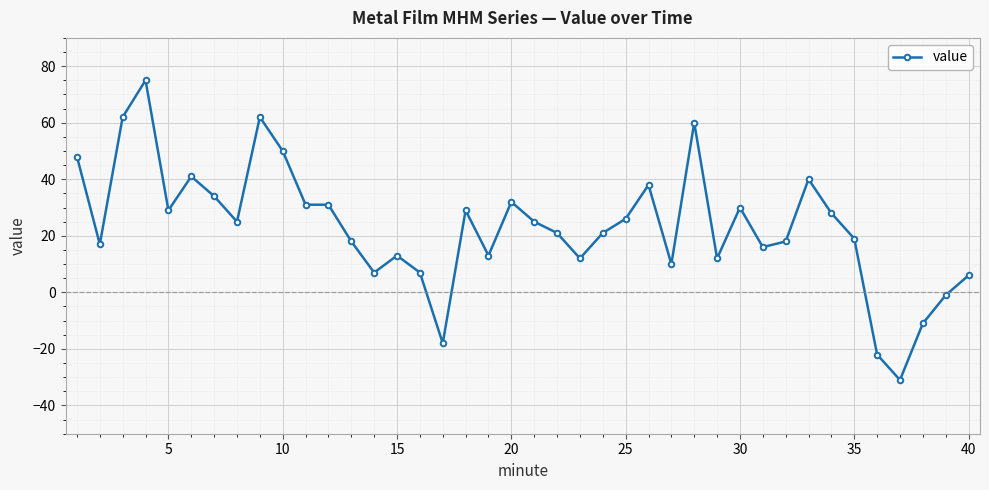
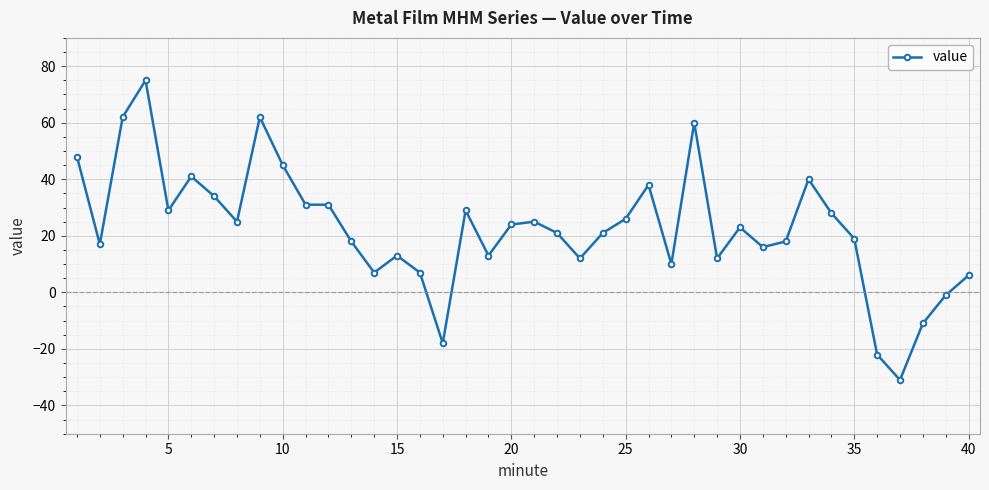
10: 50 -> 45
20: 32 -> 24
30: 30 -> 23
